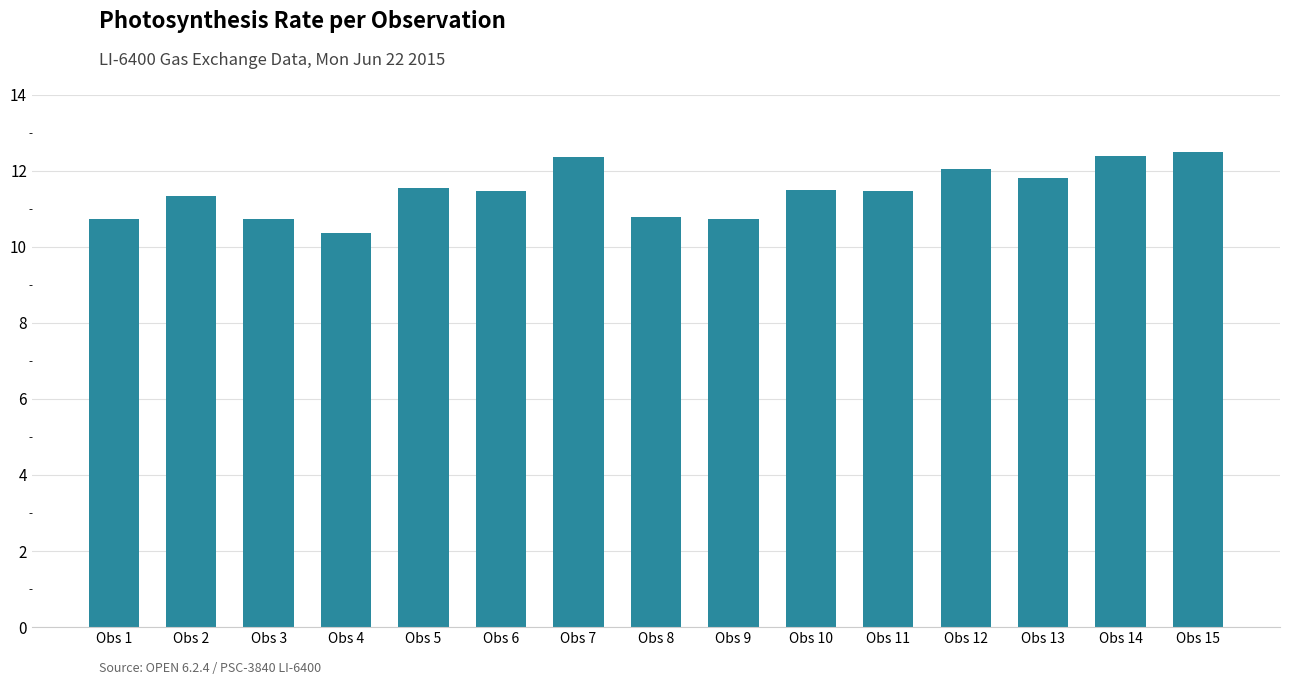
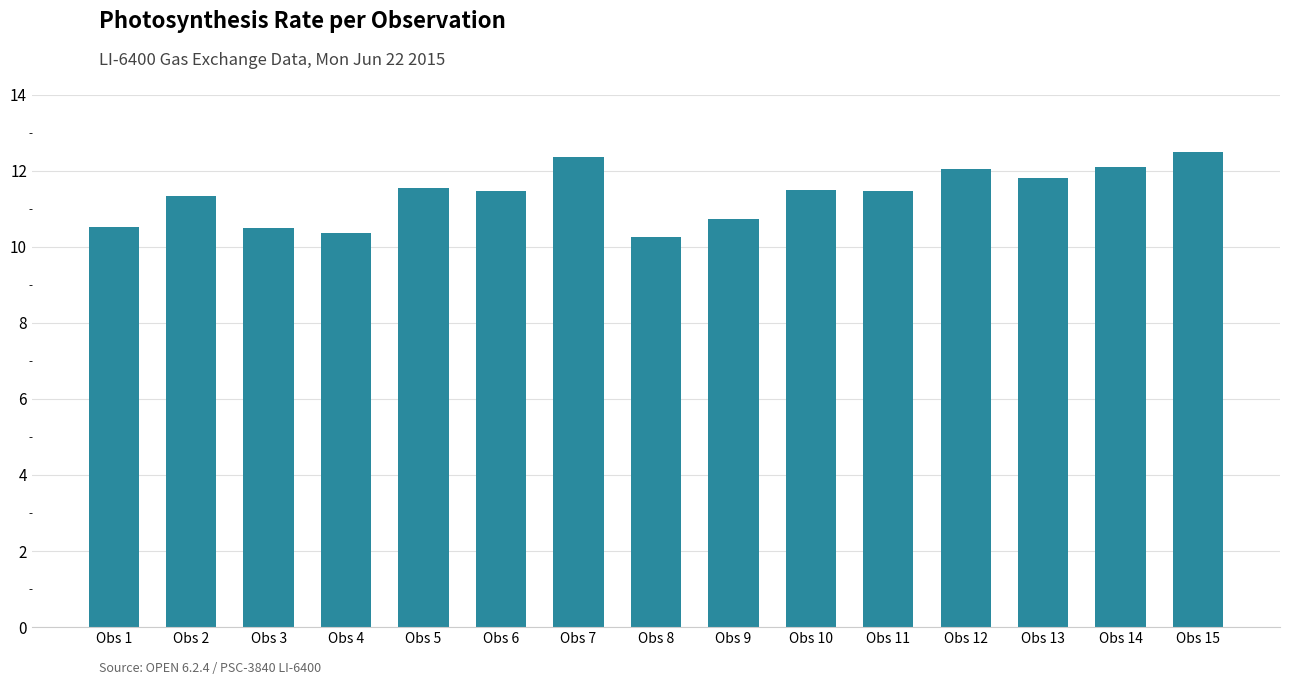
Obs 1: 10.7 -> 10.5
Obs 3: 10.7 -> 10.5
Obs 8: 10.8 -> 10.3
Obs 14: 12.4 -> 12.1
